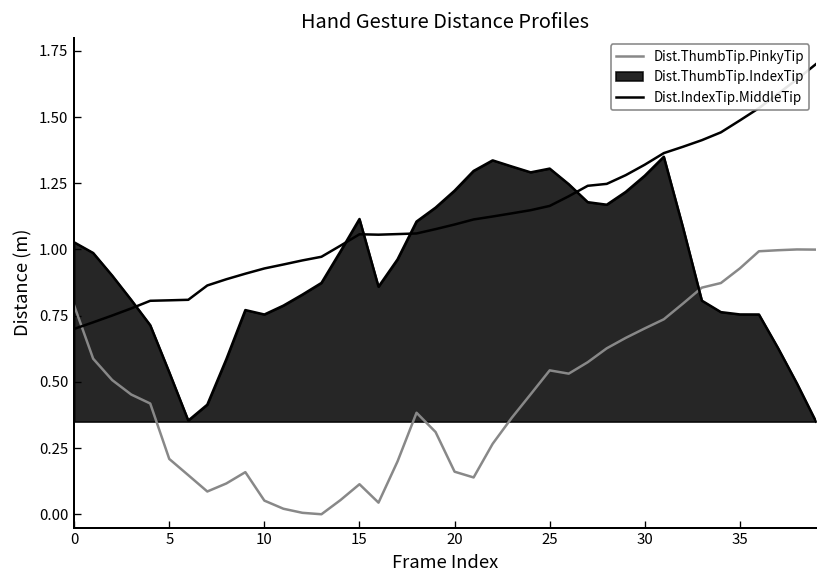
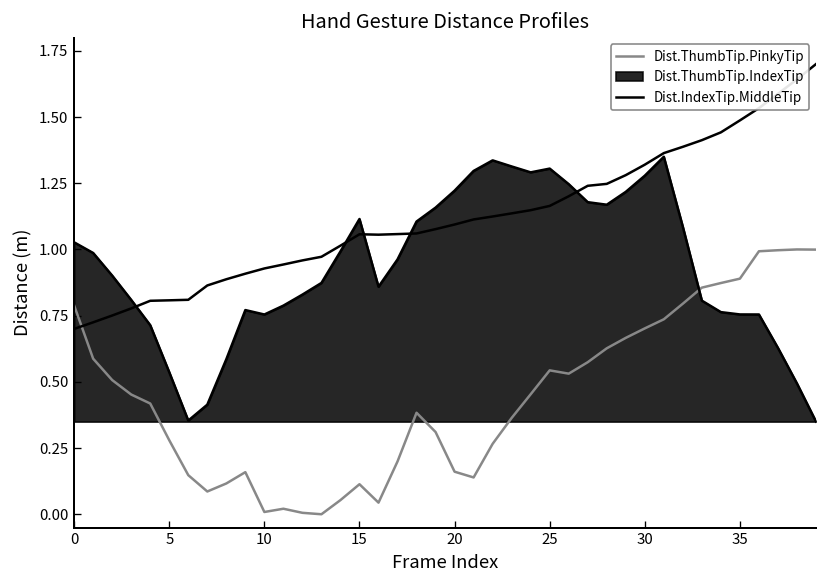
Dist.ThumbTip.PinkyTip, 5: 0.21 -> 0.28
Dist.ThumbTip.PinkyTip, 10: 0.05 -> 0.01
Dist.ThumbTip.PinkyTip, 35: 0.93 -> 0.89
